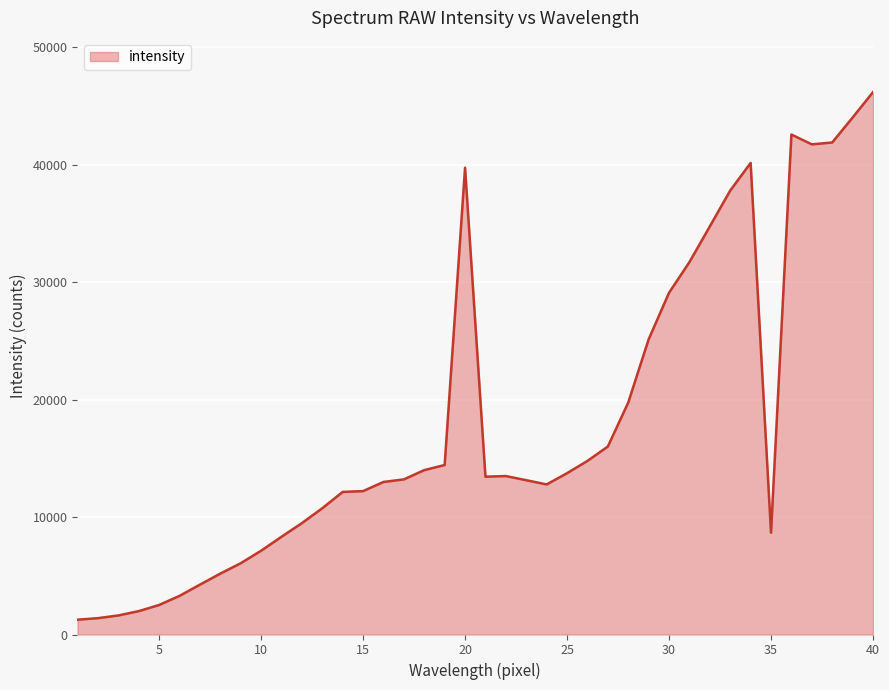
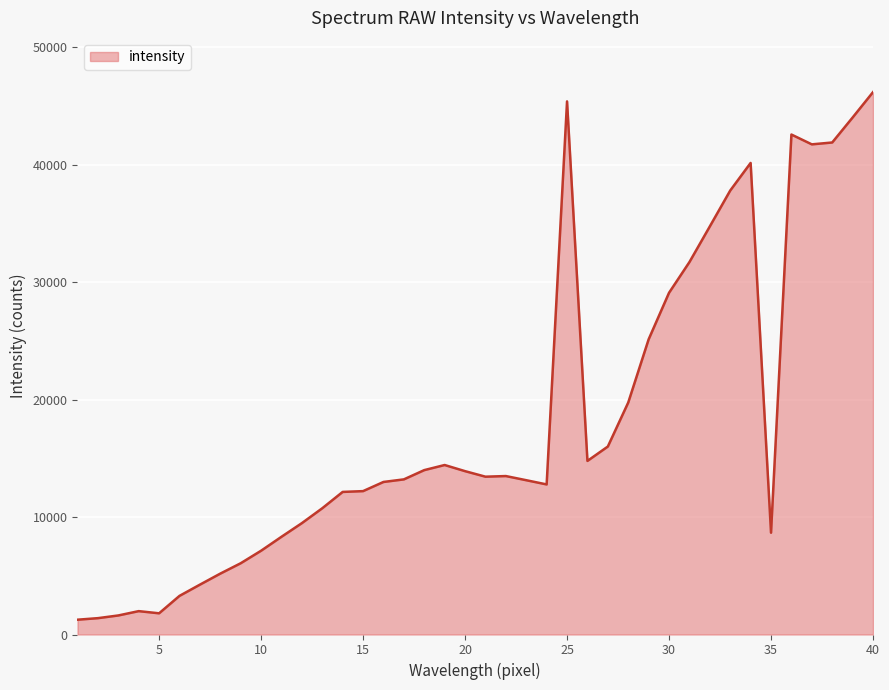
5: 2500 -> 1800
20: 39700 -> 13900
25: 13700 -> 45400
